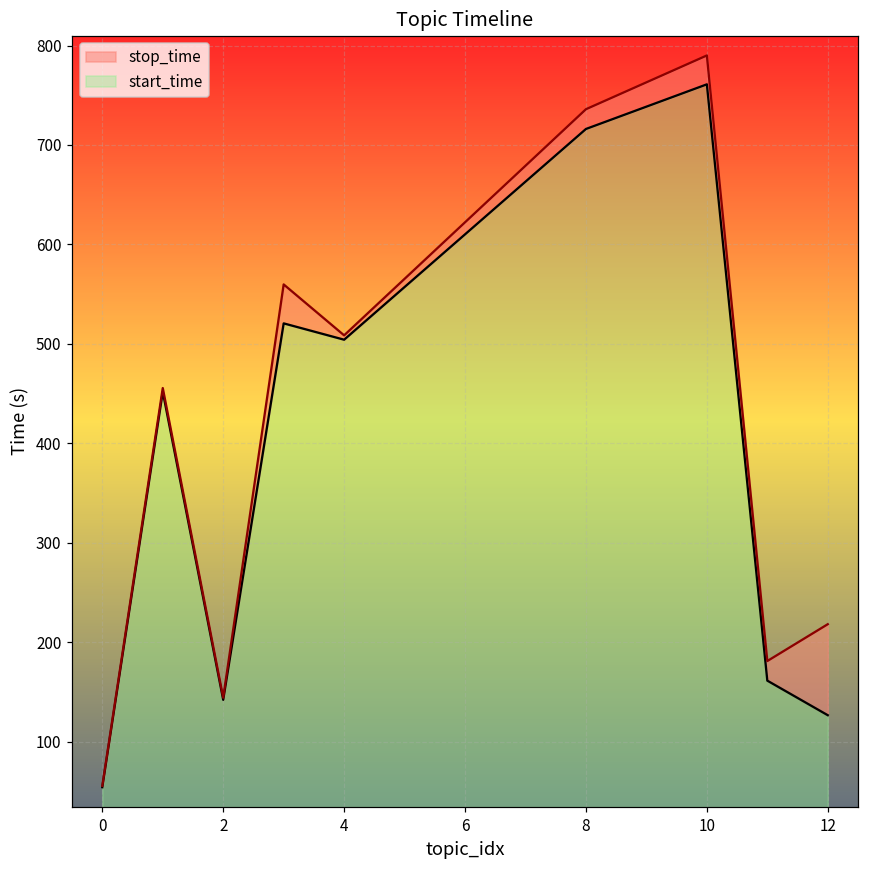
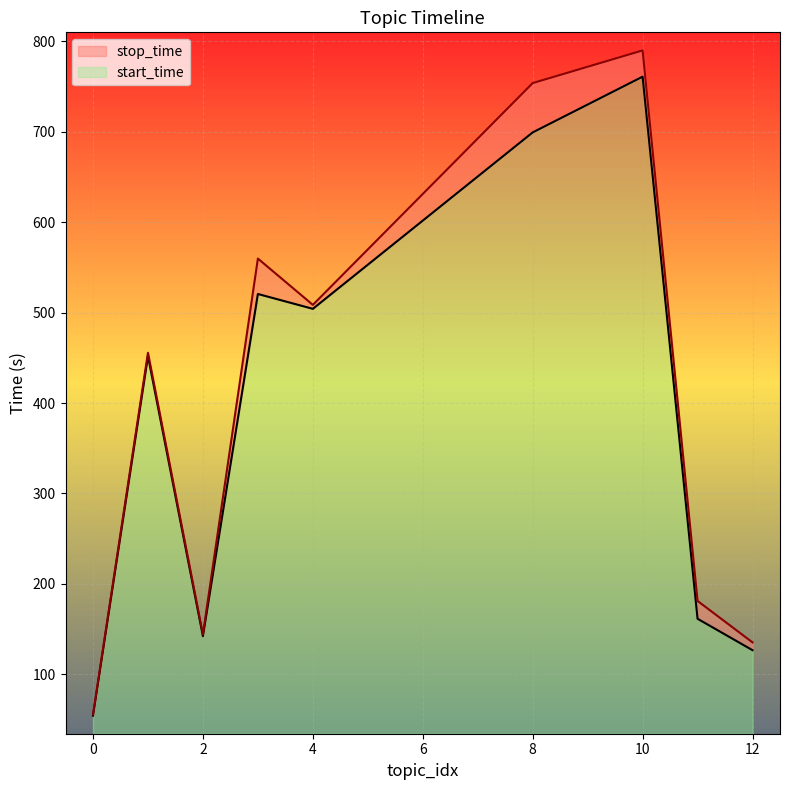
start_time, 8: 720 -> 700
stop_time, 8: 740 -> 750
stop_time, 12: 220 -> 140
